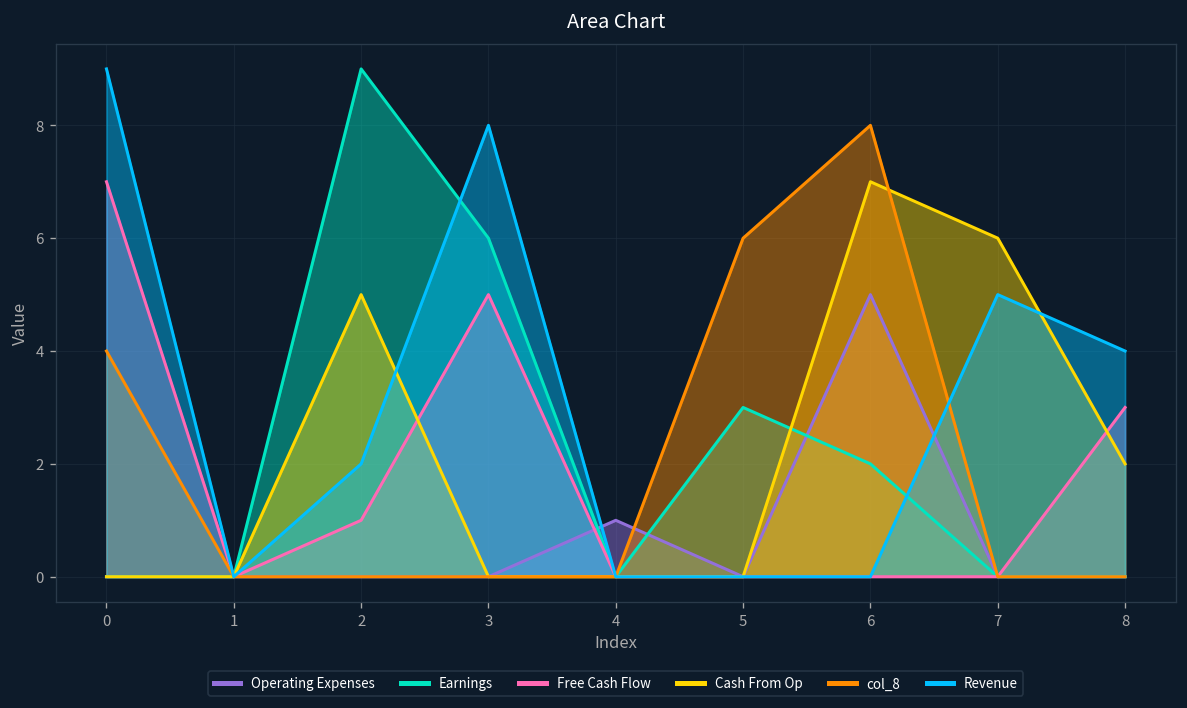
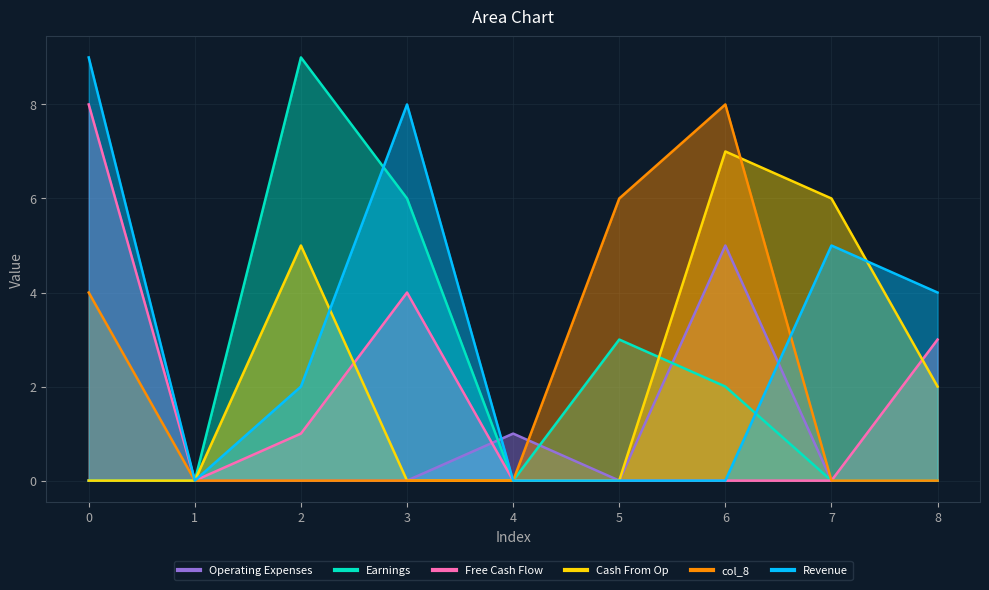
Free Cash Flow, 0: 7 -> 8
Free Cash Flow, 3: 5 -> 4
